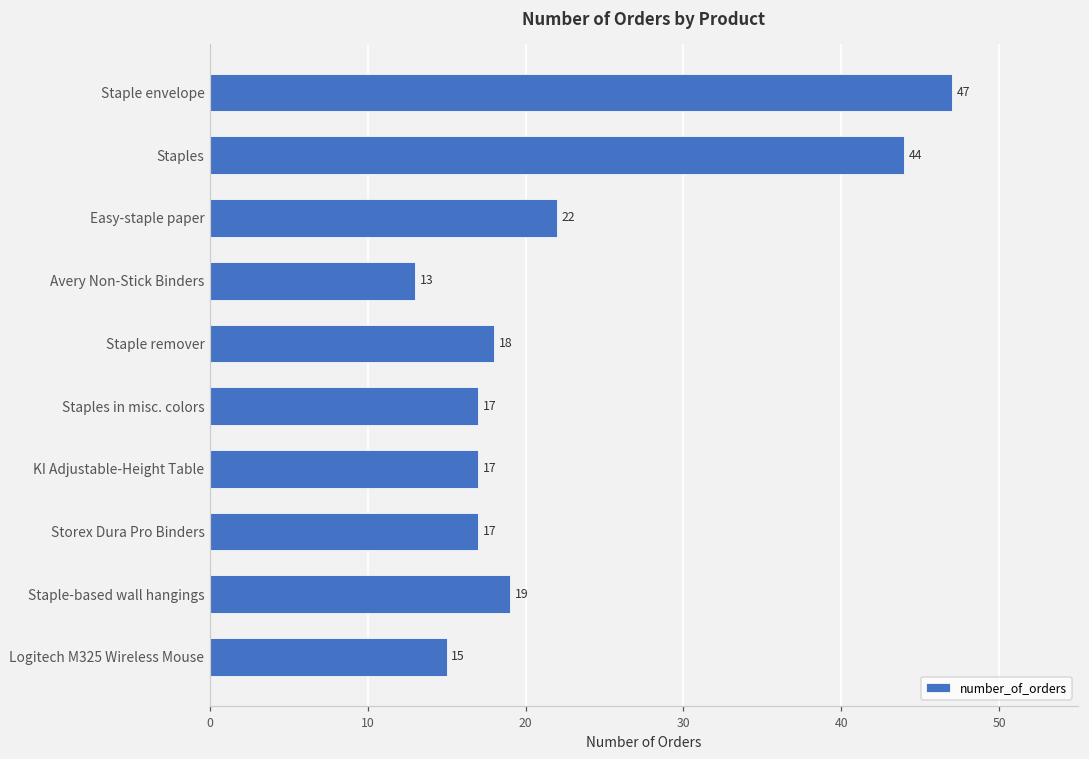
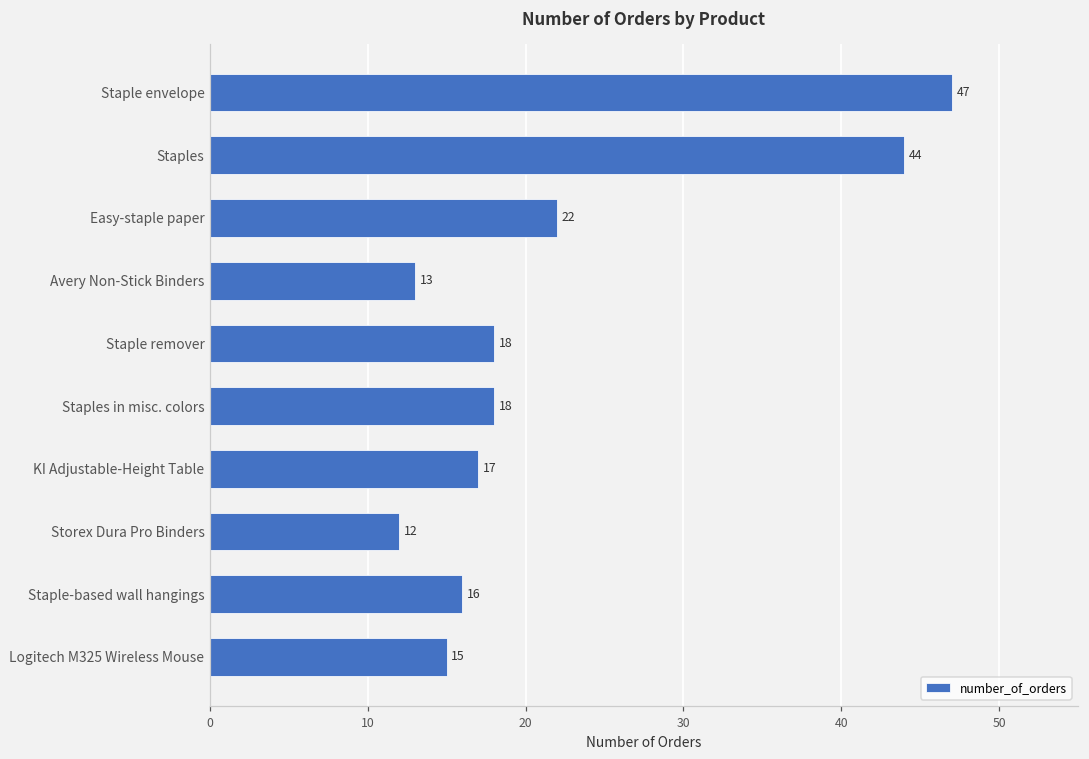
Staples in misc. colors: 17 -> 18
Storex Dura Pro Binders: 17 -> 12
Staple-based wall hangings: 19 -> 16
